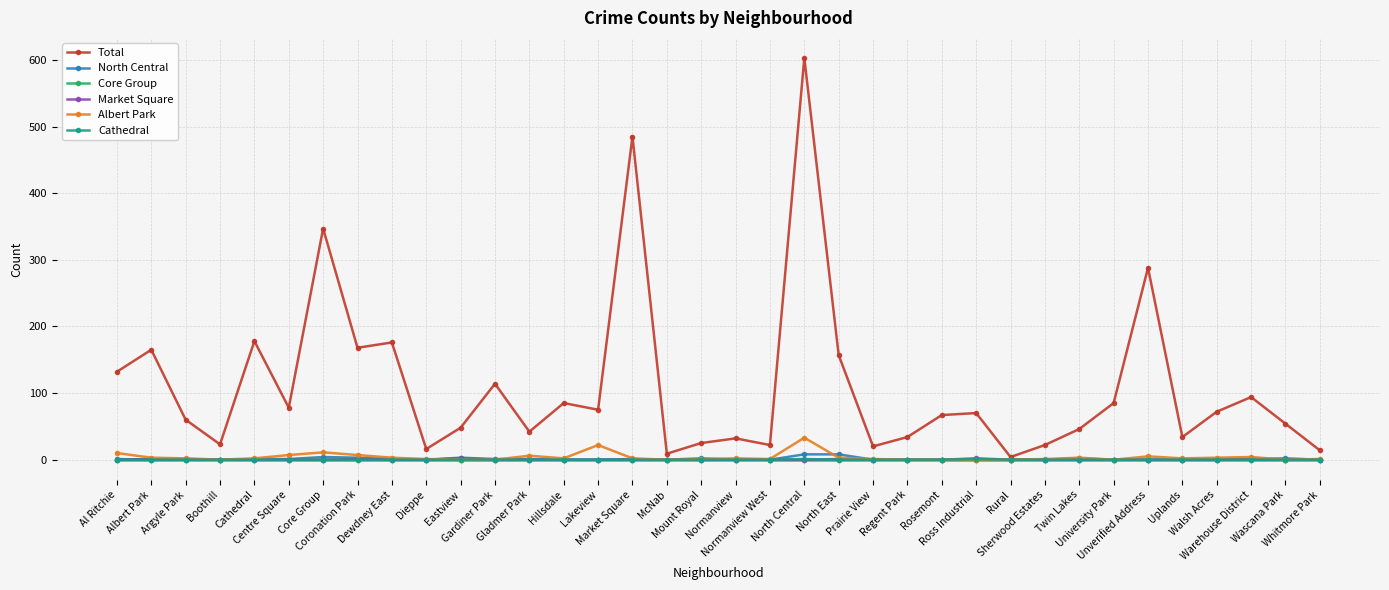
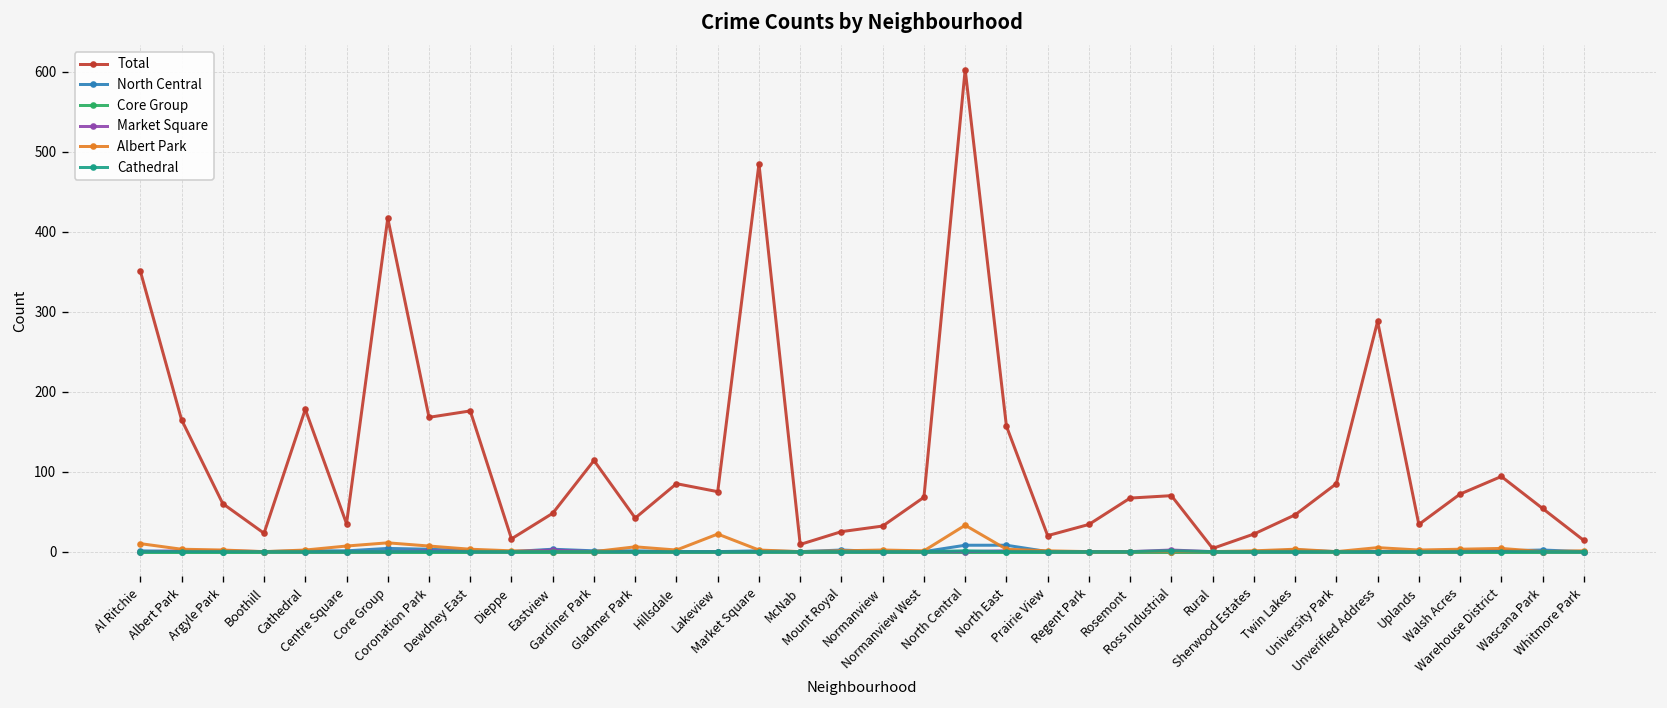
Total, Al Ritchie: 130 -> 350
Total, Centre Square: 80 -> 40
Total, Core Group: 350 -> 420
Total, Normanview West: 20 -> 70
